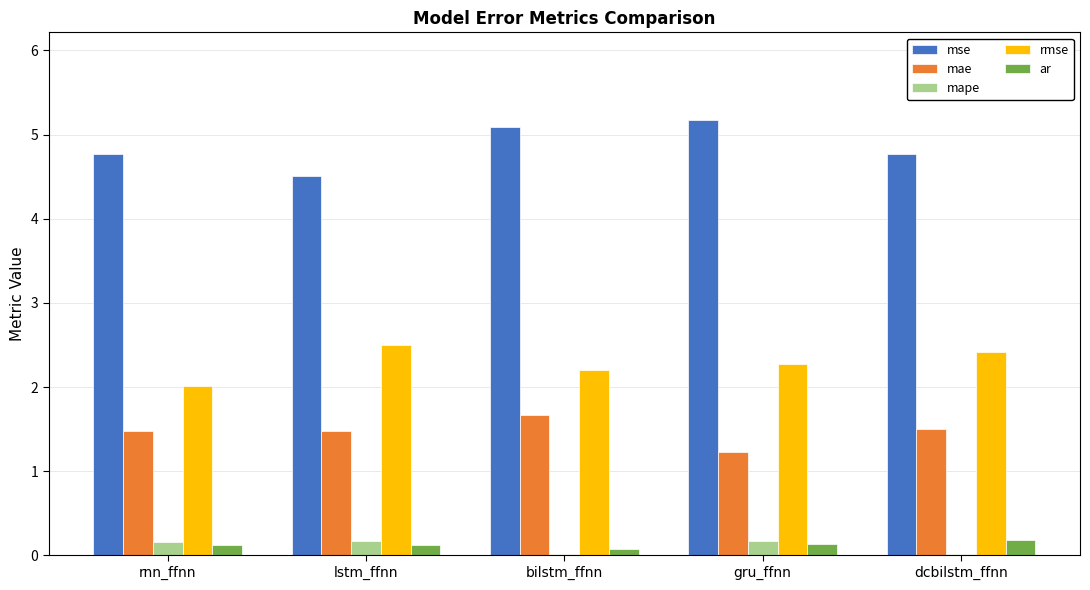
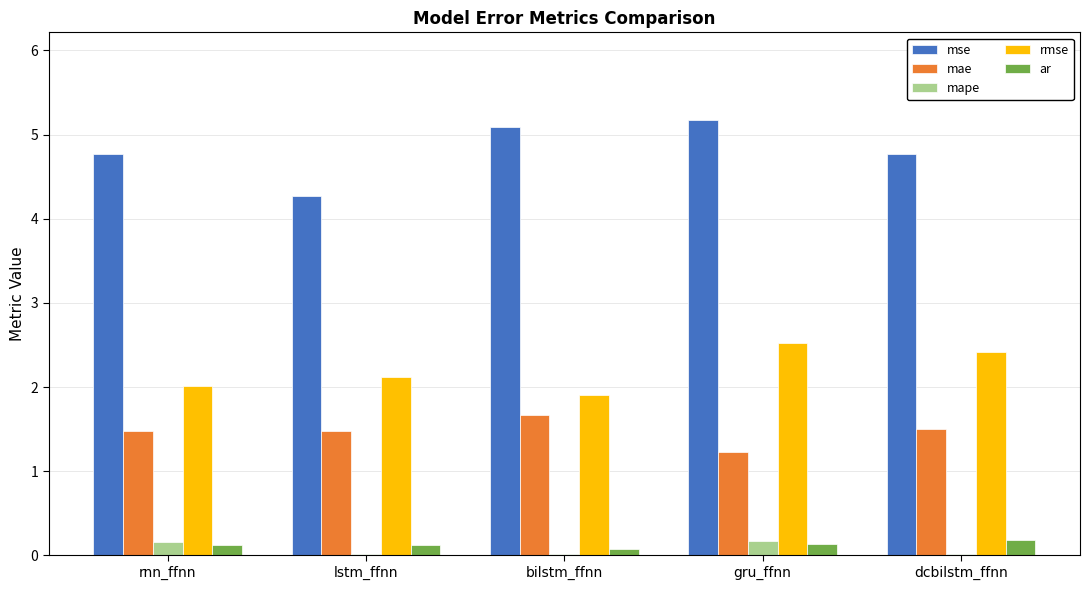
mse, lstm_ffnn: 4.5 -> 4.3
mape, lstm_ffnn: 0.2 -> 0.0
rmse, lstm_ffnn: 2.5 -> 2.1
rmse, bilstm_ffnn: 2.2 -> 1.9
rmse, gru_ffnn: 2.3 -> 2.5
